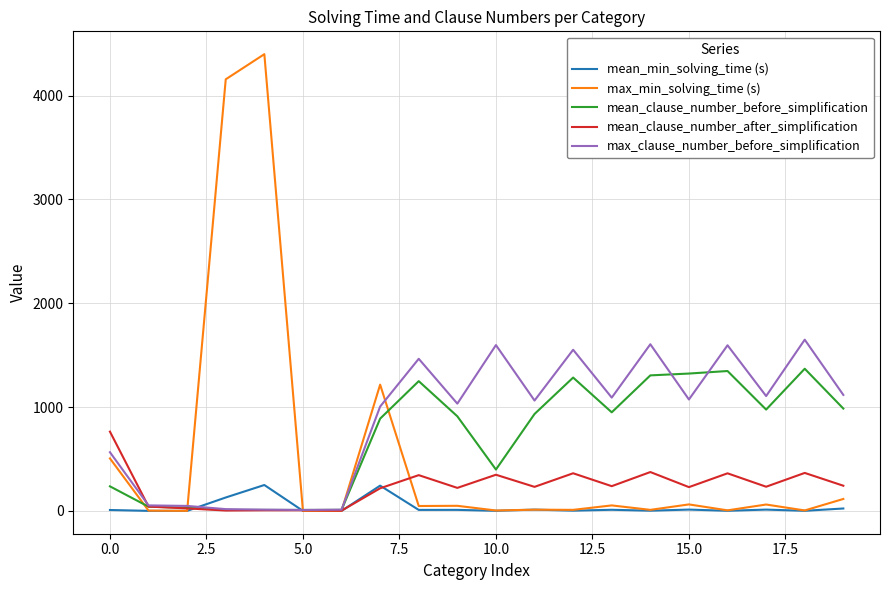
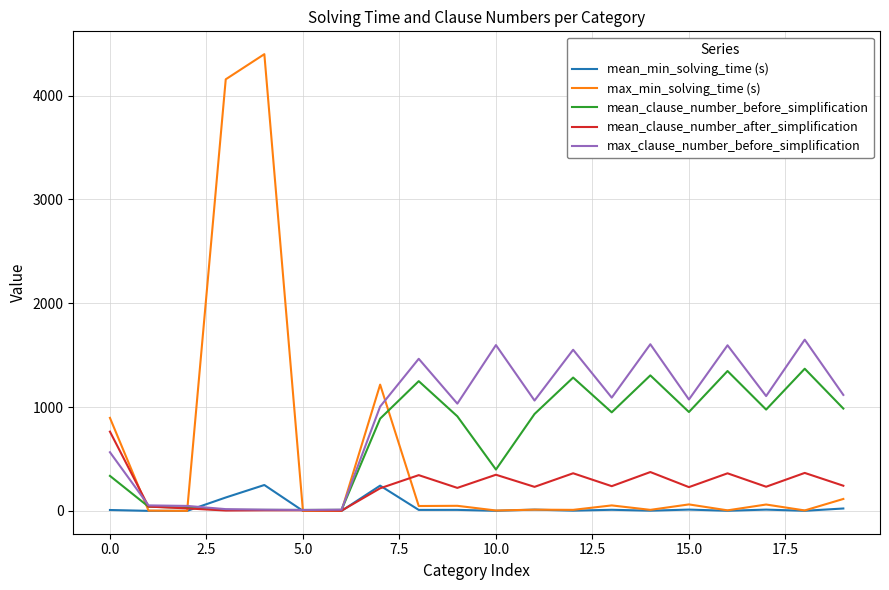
max_min_solving_time (s), 0.0: 510 -> 900
mean_clause_number_before_simplification, 0.0: 240 -> 340
mean_clause_number_before_simplification, 15.0: 1320 -> 950
